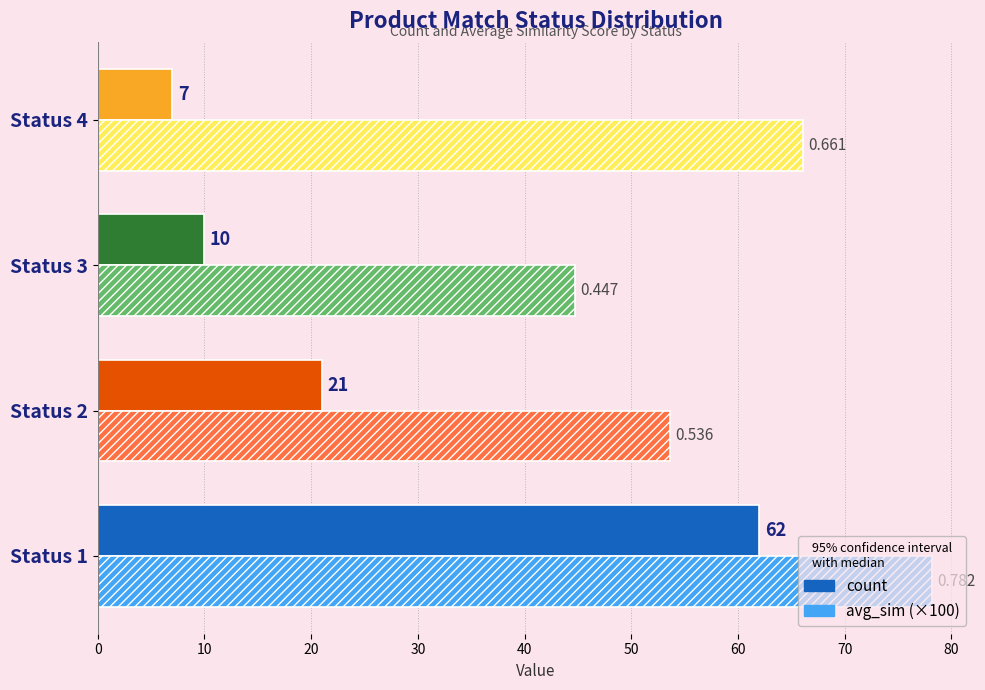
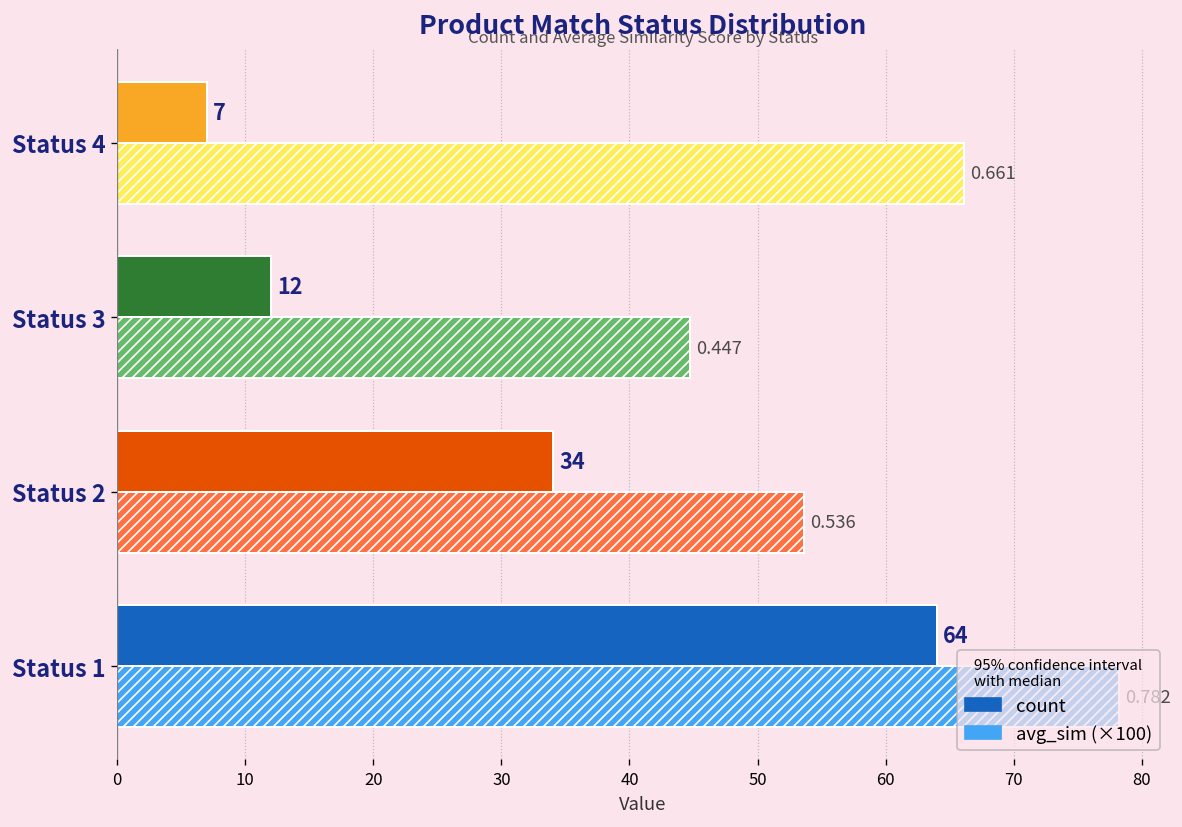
count, Status 3: 10 -> 12
count, Status 2: 21 -> 34
count, Status 1: 62 -> 64
